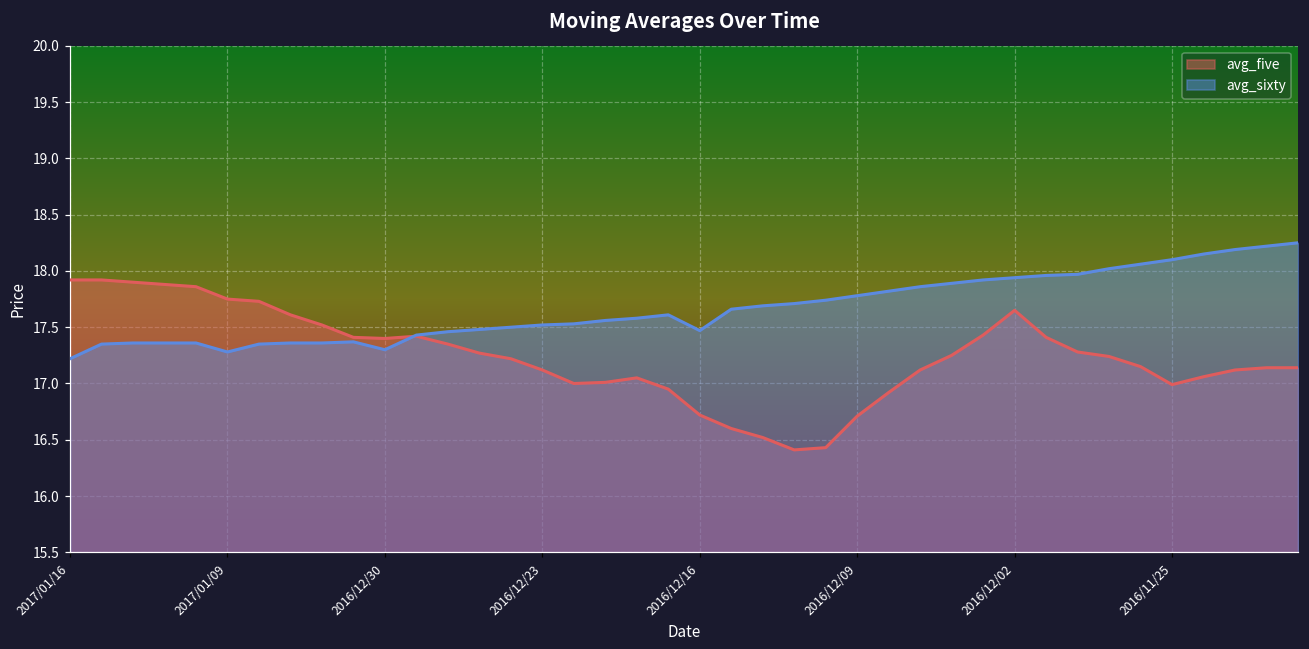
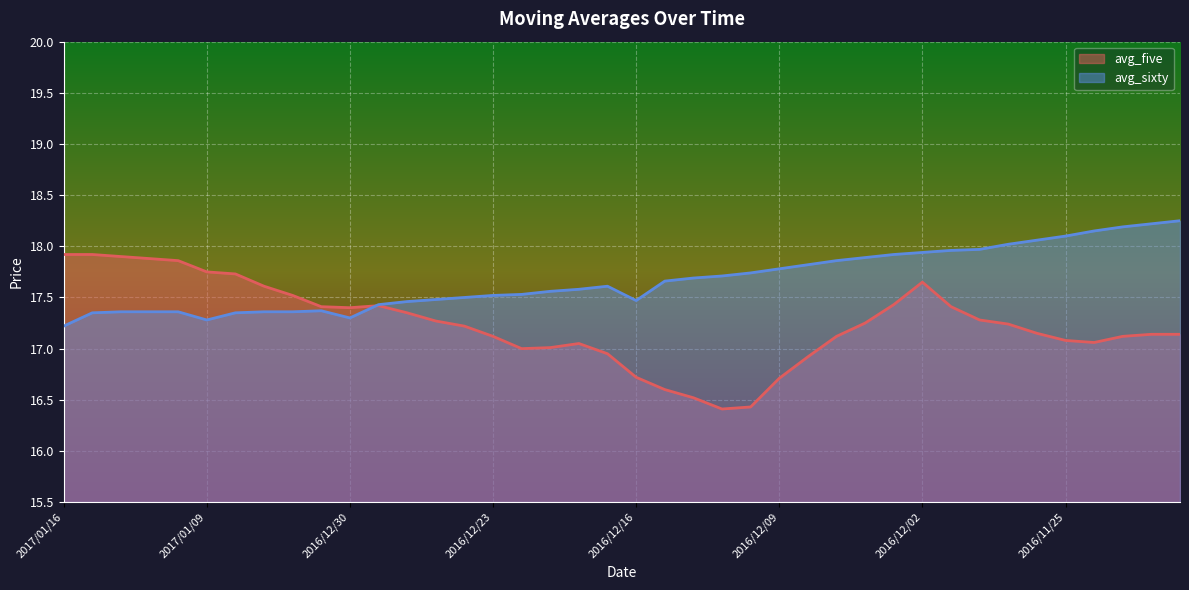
avg_five, 2016/11/25: 16.99 -> 17.08
